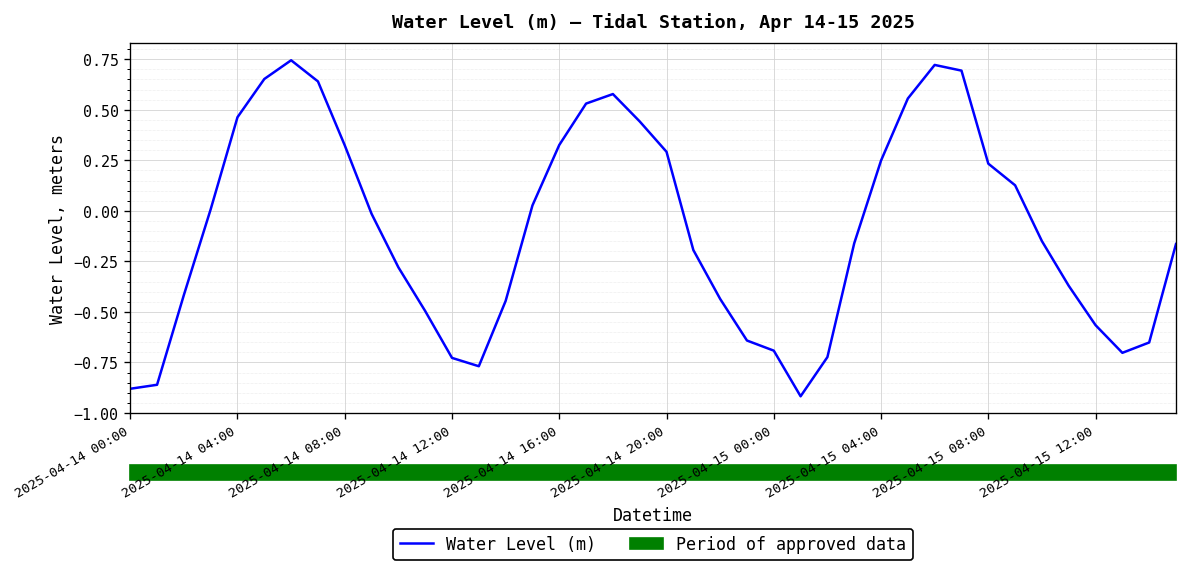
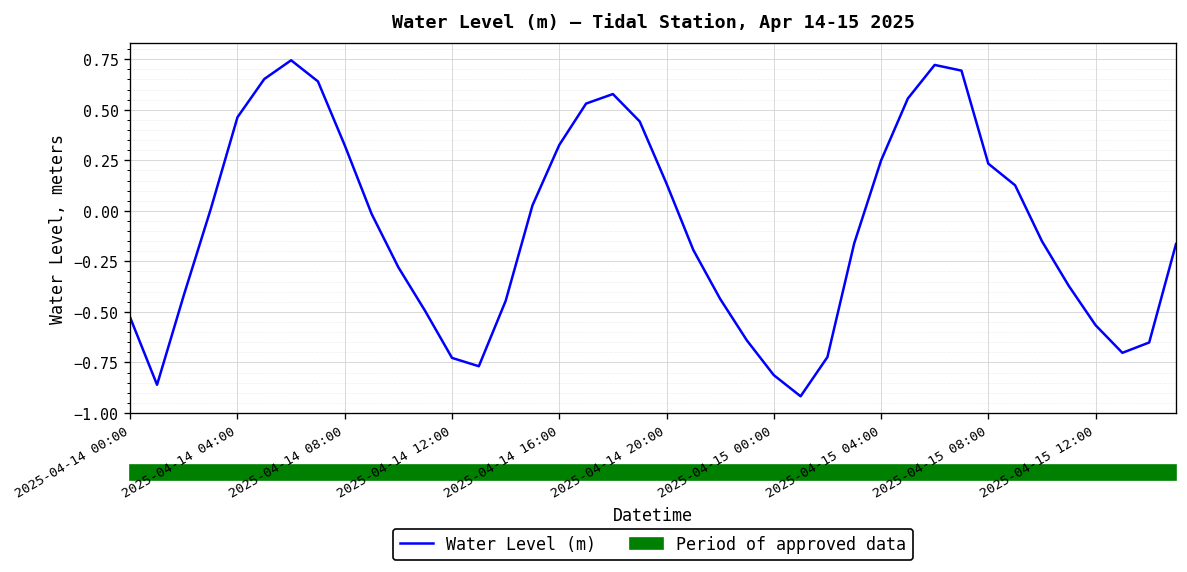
2025-04-14 00:00: -0.88 -> -0.53
2025-04-14 20:00: 0.29 -> 0.13
2025-04-15 00:00: -0.69 -> -0.81
